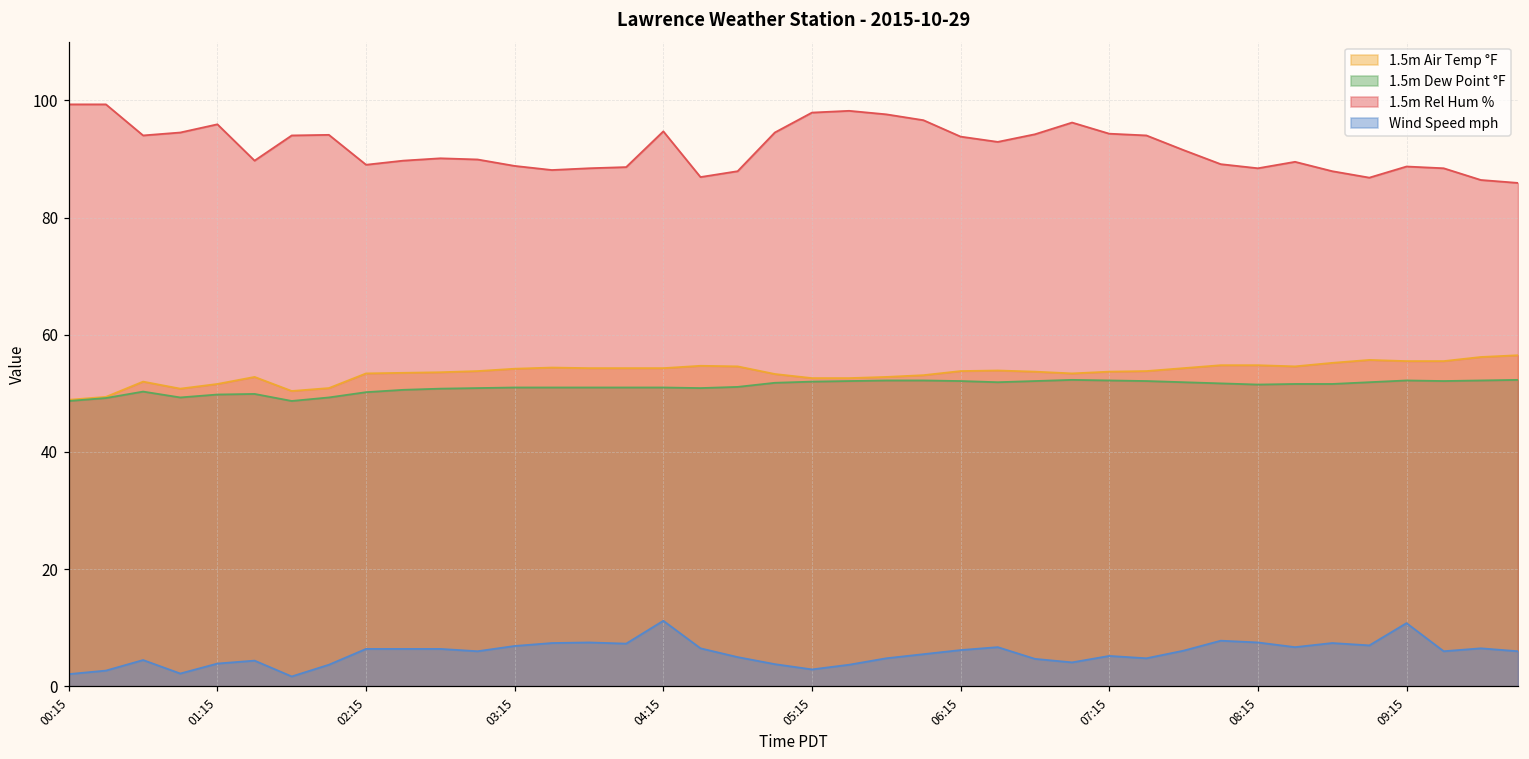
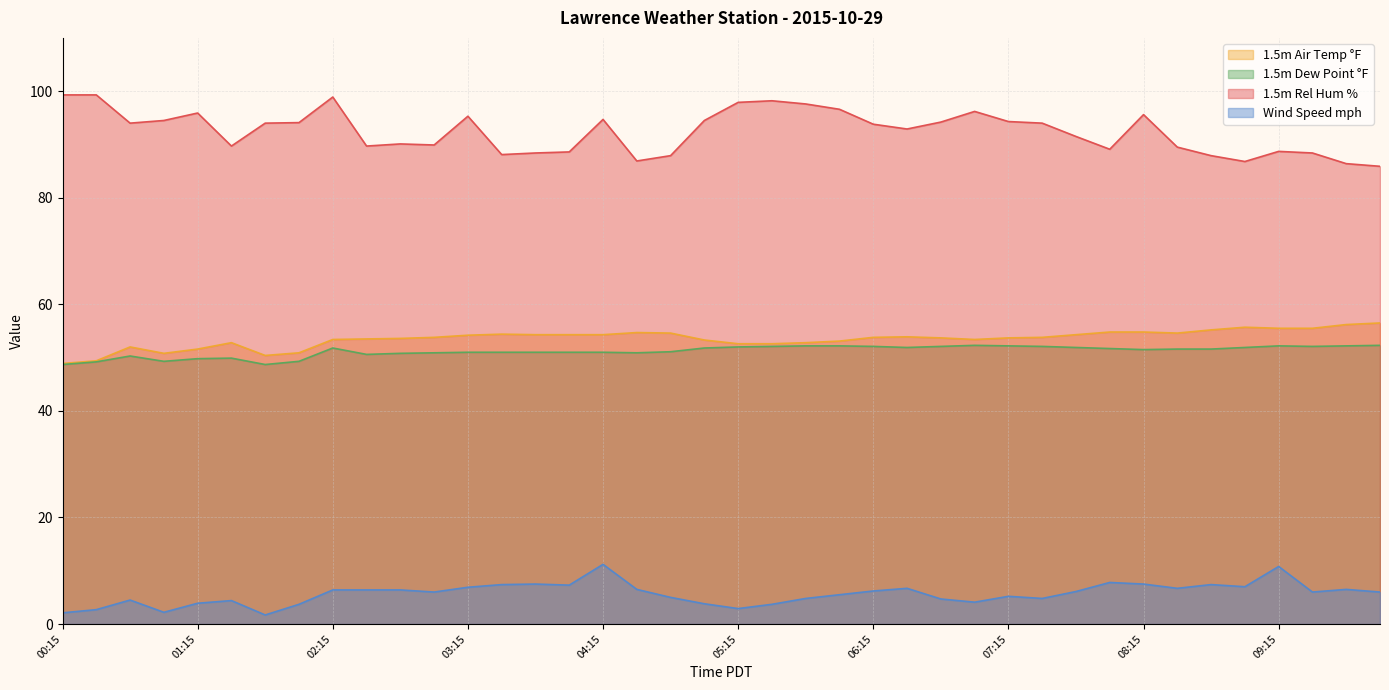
1.5m Dew Point °F, 02:15: 50 -> 52
1.5m Rel Hum %, 02:15: 89 -> 99
1.5m Rel Hum %, 03:15: 89 -> 95
1.5m Rel Hum %, 08:15: 88 -> 96
